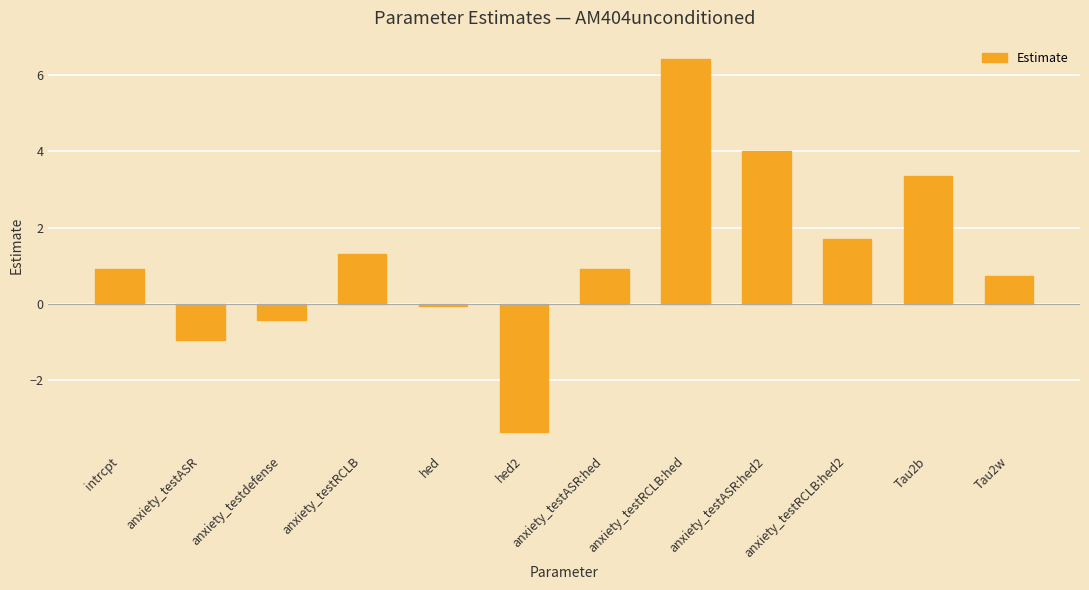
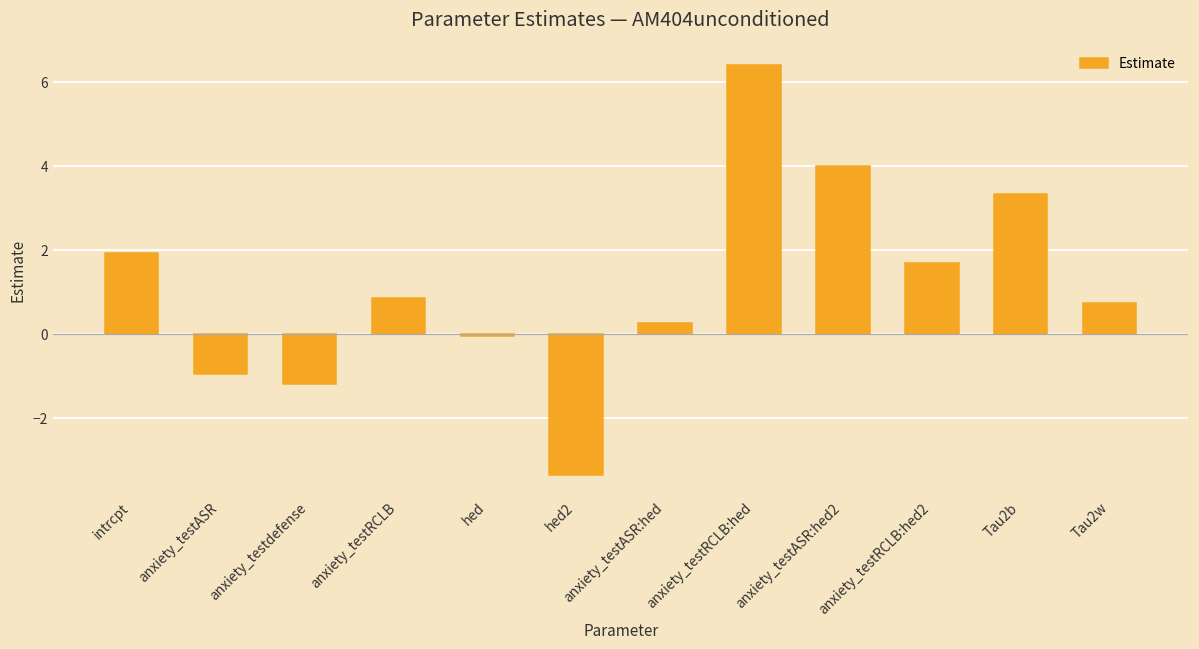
intrcpt: 0.9 -> 1.9
anxiety_testdefense: -0.4 -> -1.2
anxiety_testRCLB: 1.3 -> 0.9
anxiety_testASR:hed: 0.9 -> 0.3
